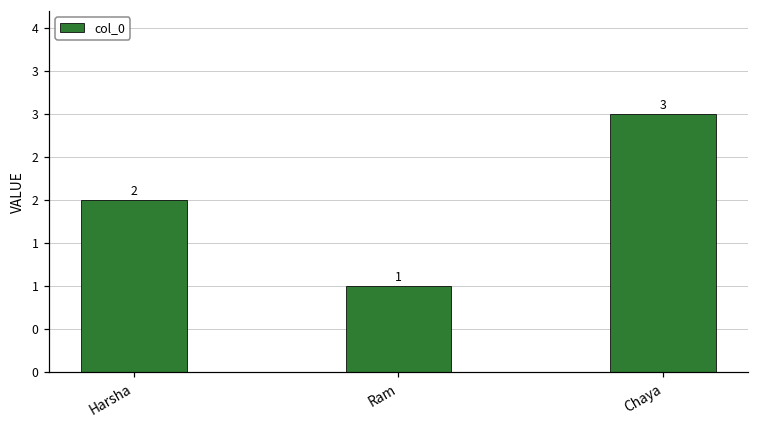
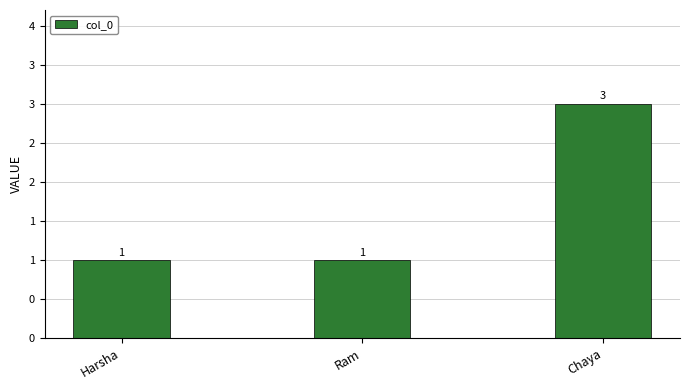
Harsha: 2 -> 1
